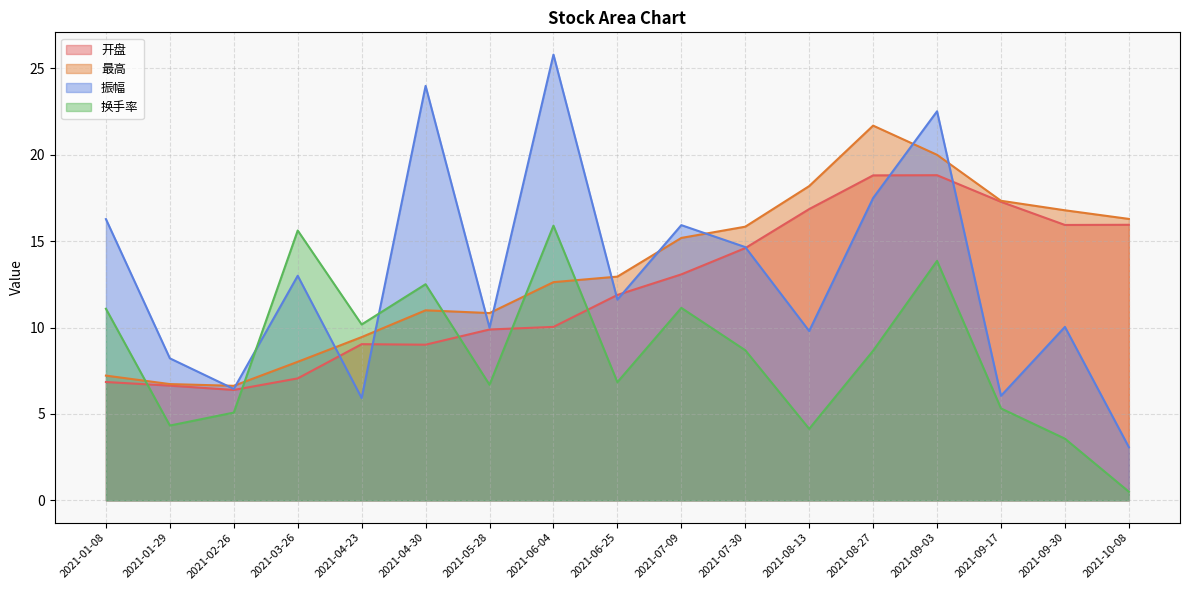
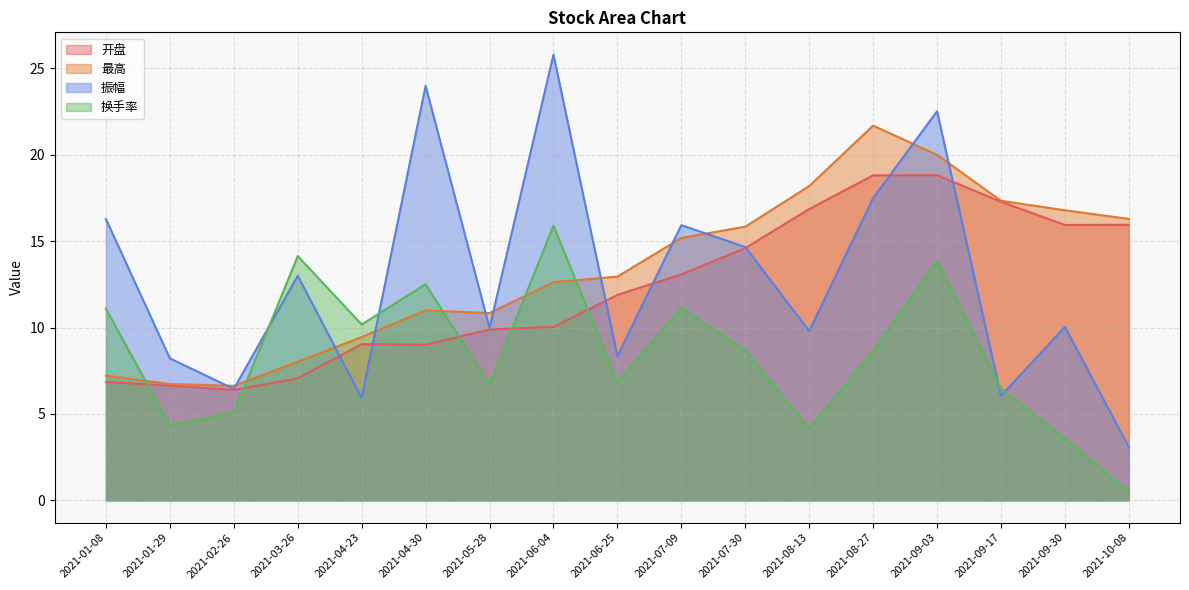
换手率, 2021-03-26: 15.6 -> 14.1
振幅, 2021-06-25: 11.6 -> 8.4
换手率, 2021-09-17: 5.3 -> 6.5
